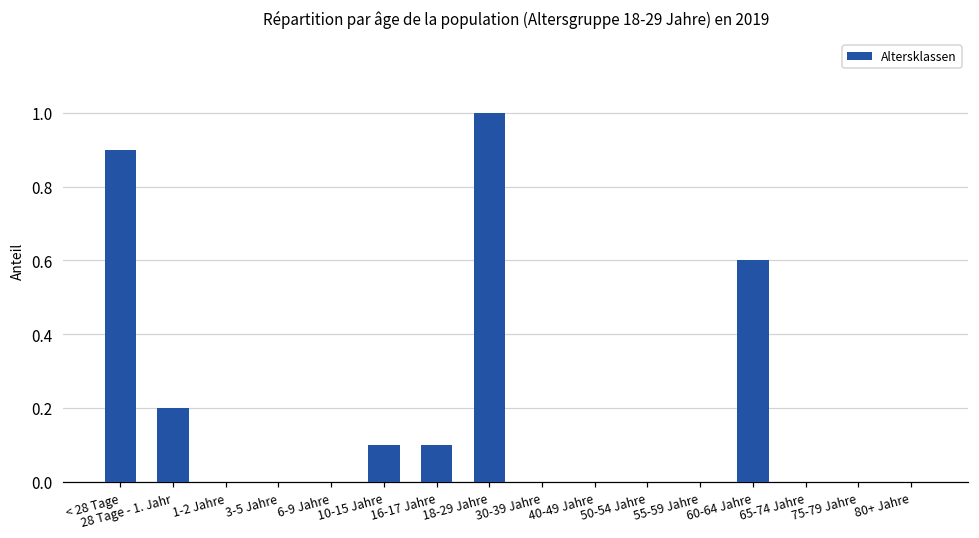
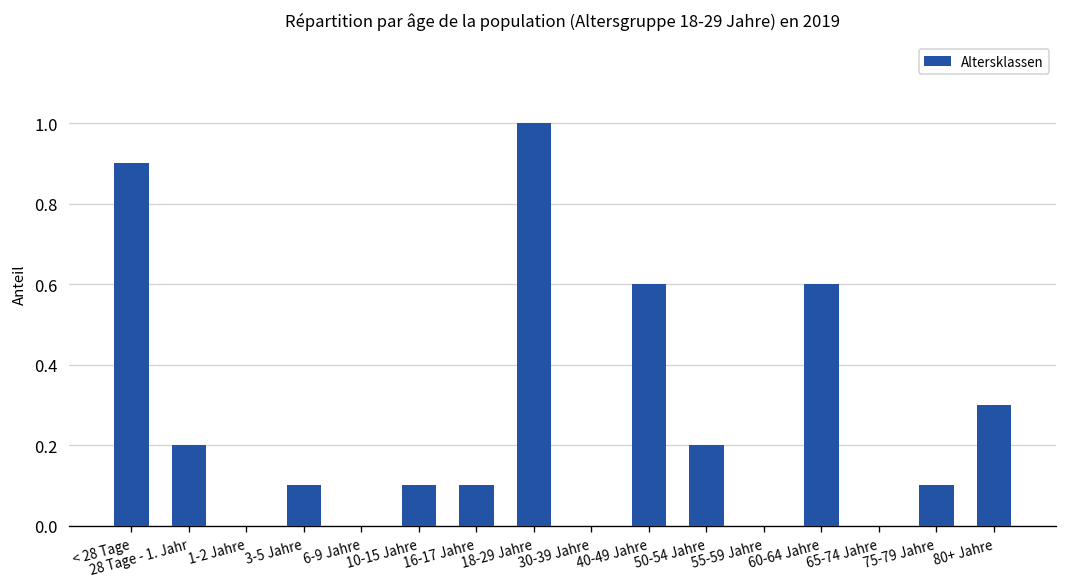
3-5 Jahre: 0.0 -> 0.1
40-49 Jahre: 0.0 -> 0.6
50-54 Jahre: 0.0 -> 0.2
75-79 Jahre: 0.0 -> 0.1
80+ Jahre: 0.0 -> 0.3
